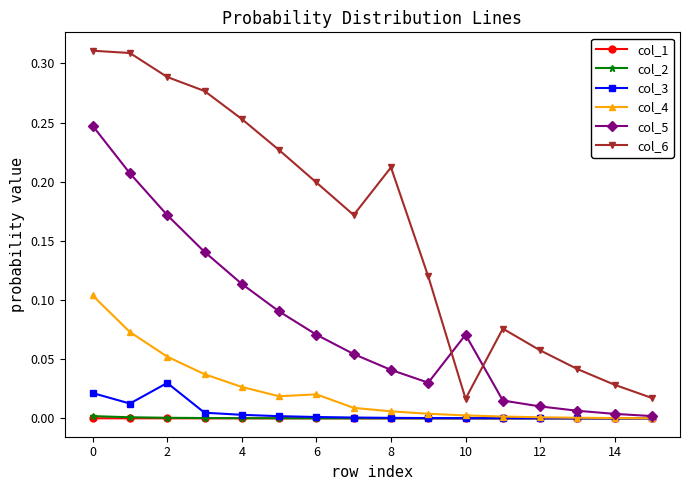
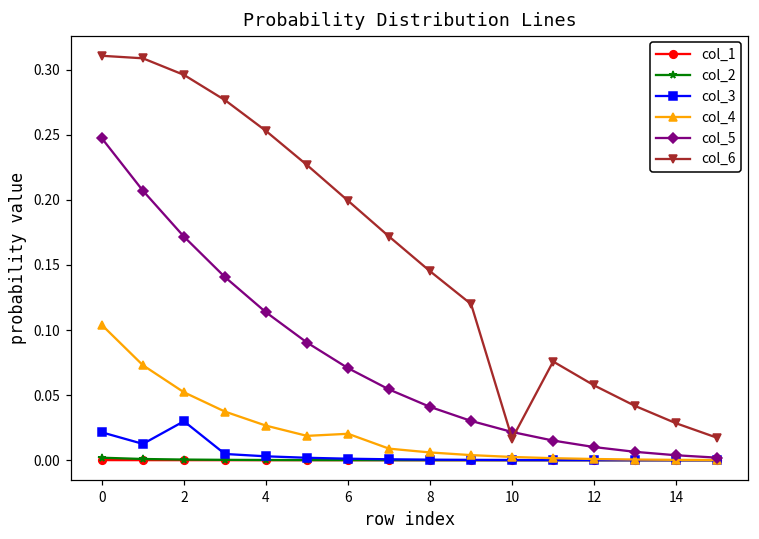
col_6, 2: 0.288 -> 0.296
col_6, 8: 0.212 -> 0.145
col_5, 10: 0.071 -> 0.022
